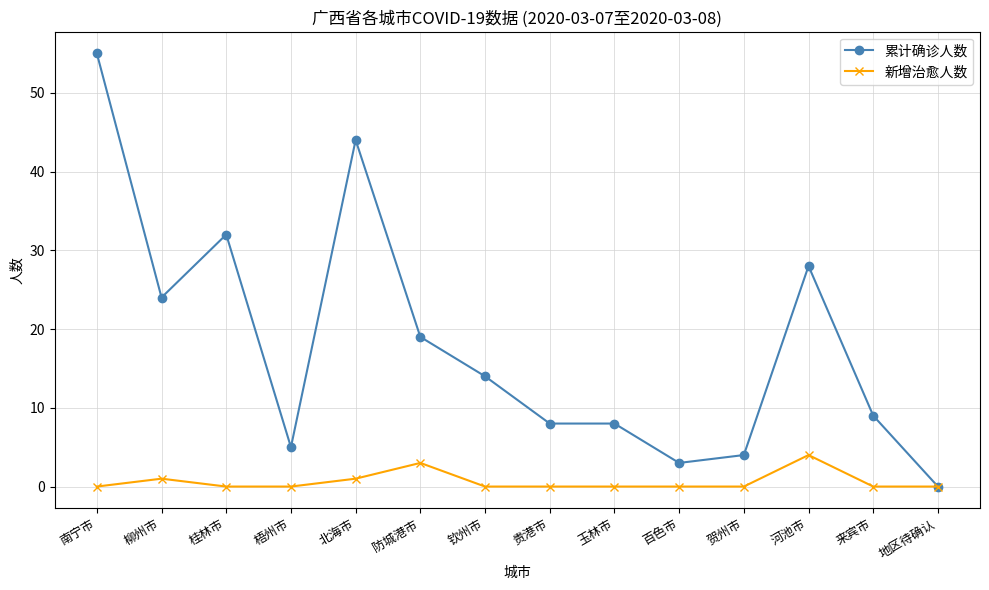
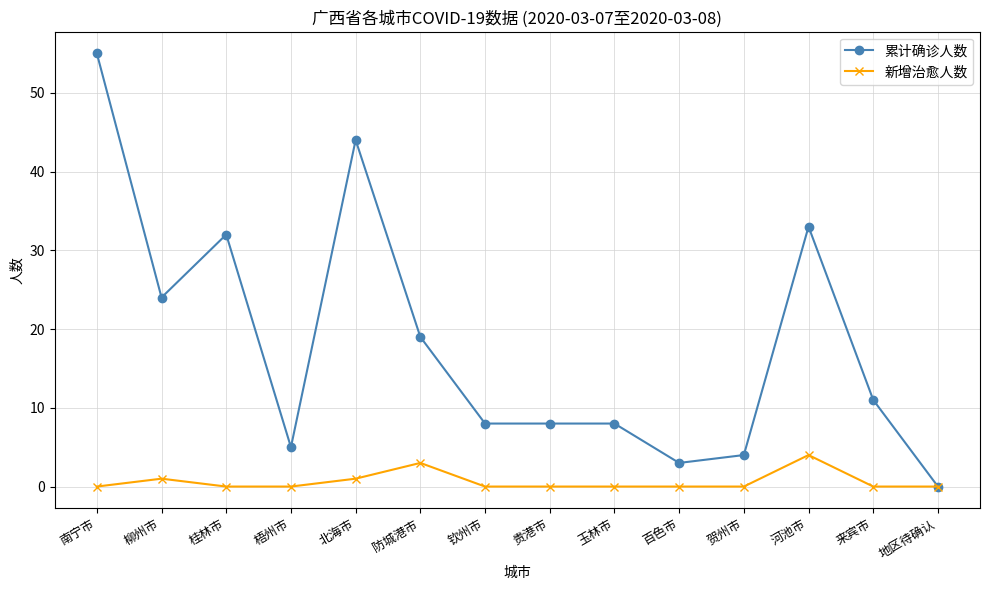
累计确诊人数, 钦州市: 14 -> 8
累计确诊人数, 河池市: 28 -> 33
累计确诊人数, 来宾市: 9 -> 11
